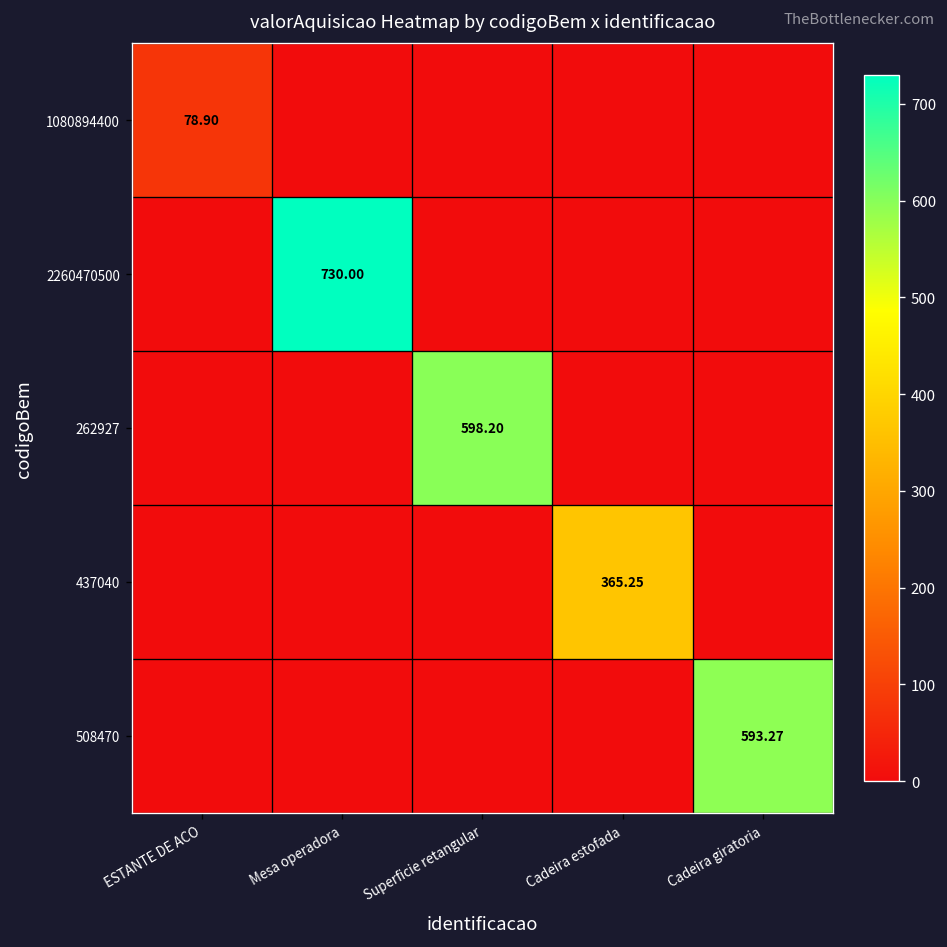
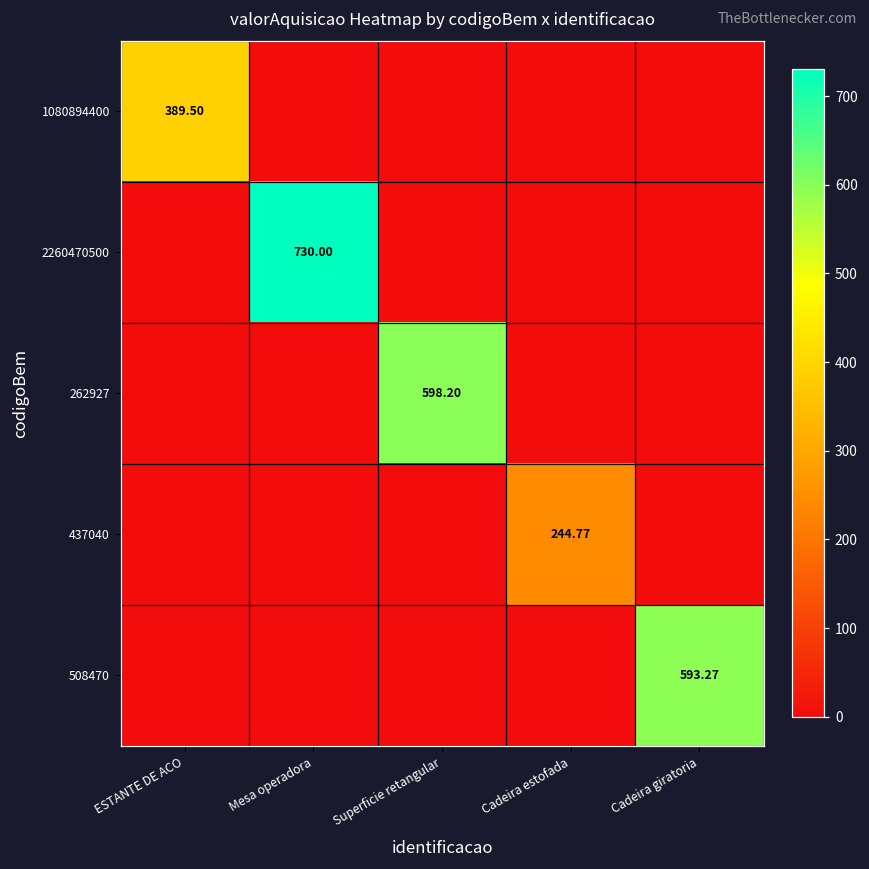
1080894400, ESTANTE DE ACO: 78.90 -> 389.50
437040, Cadeira estofada: 365.25 -> 244.77
